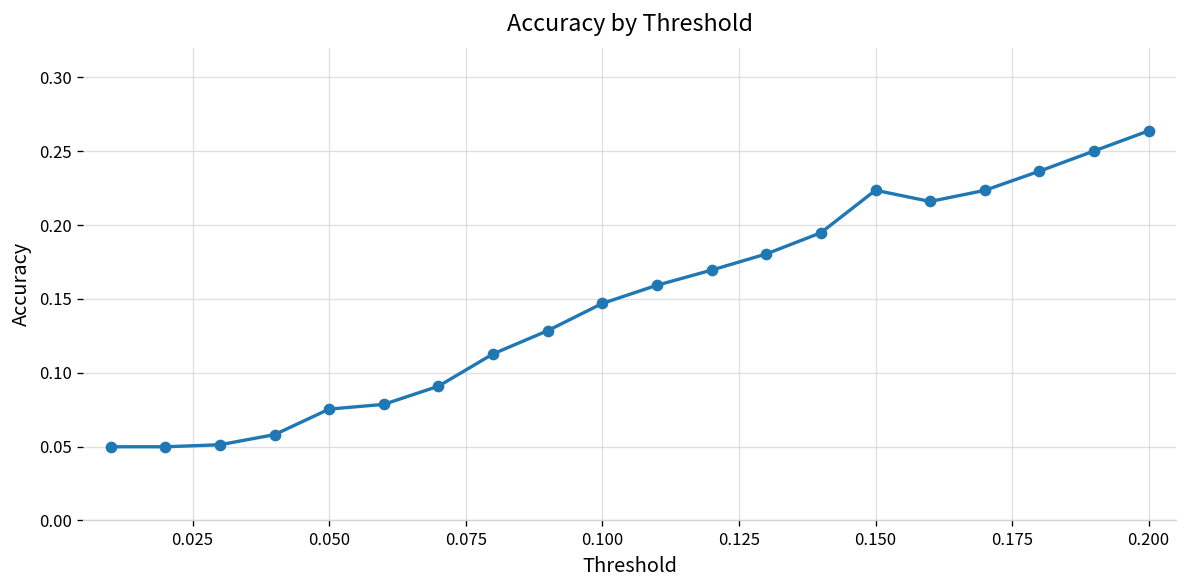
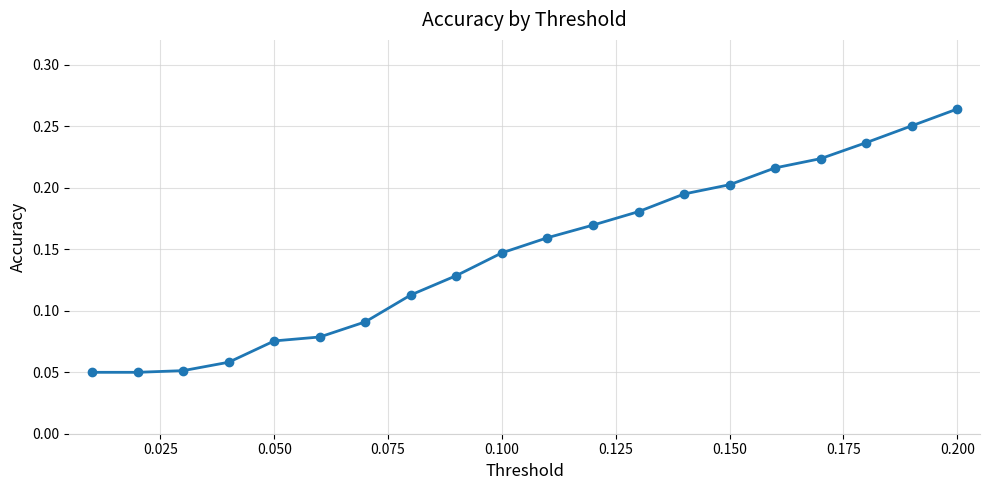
0.150: 0.224 -> 0.202
